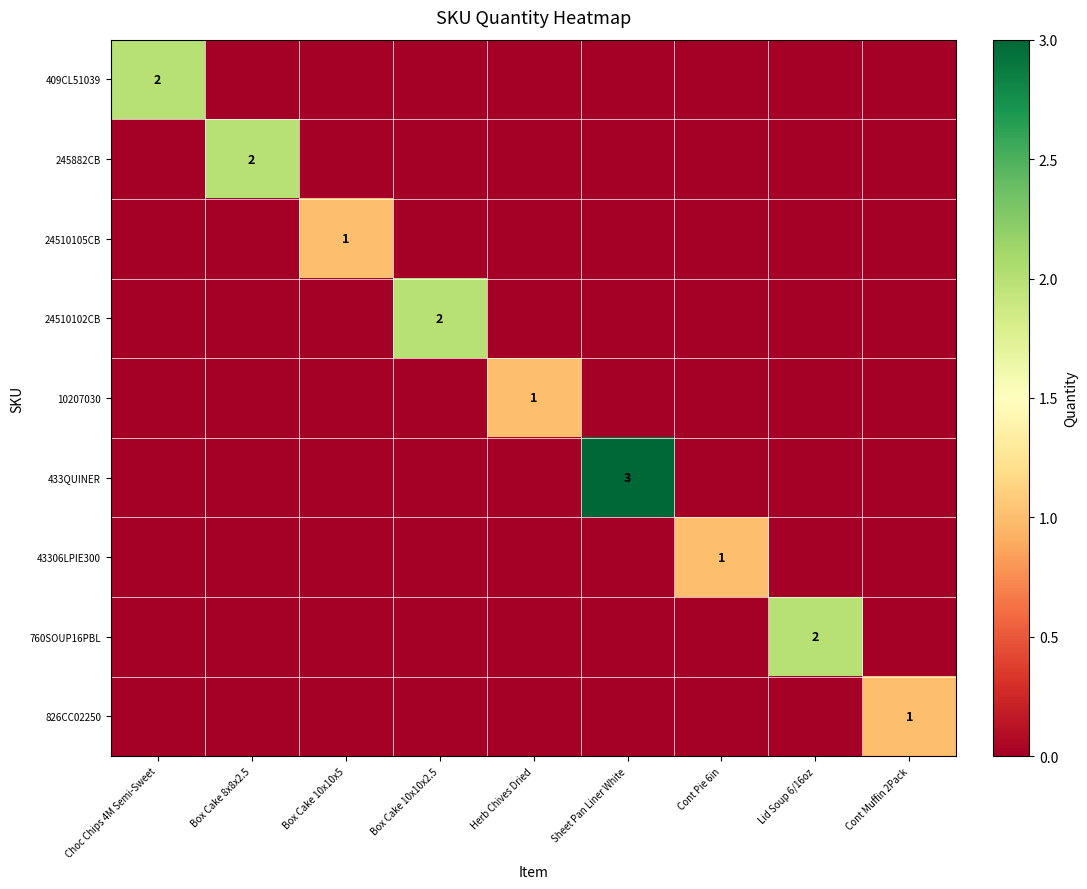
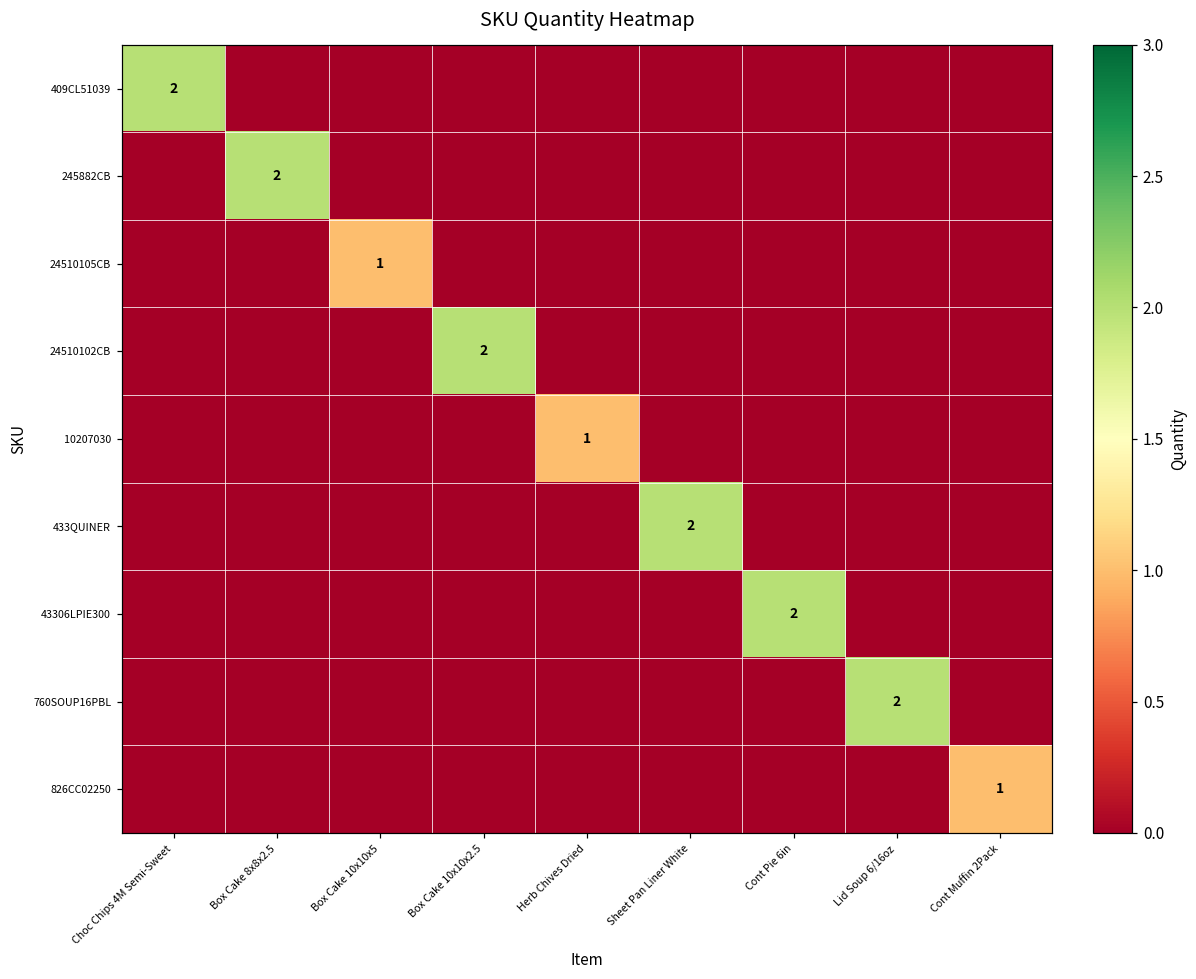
433QUINER, Sheet Pan Liner White: 3 -> 2
43306LPIE300, Cont Pie 6in: 1 -> 2
